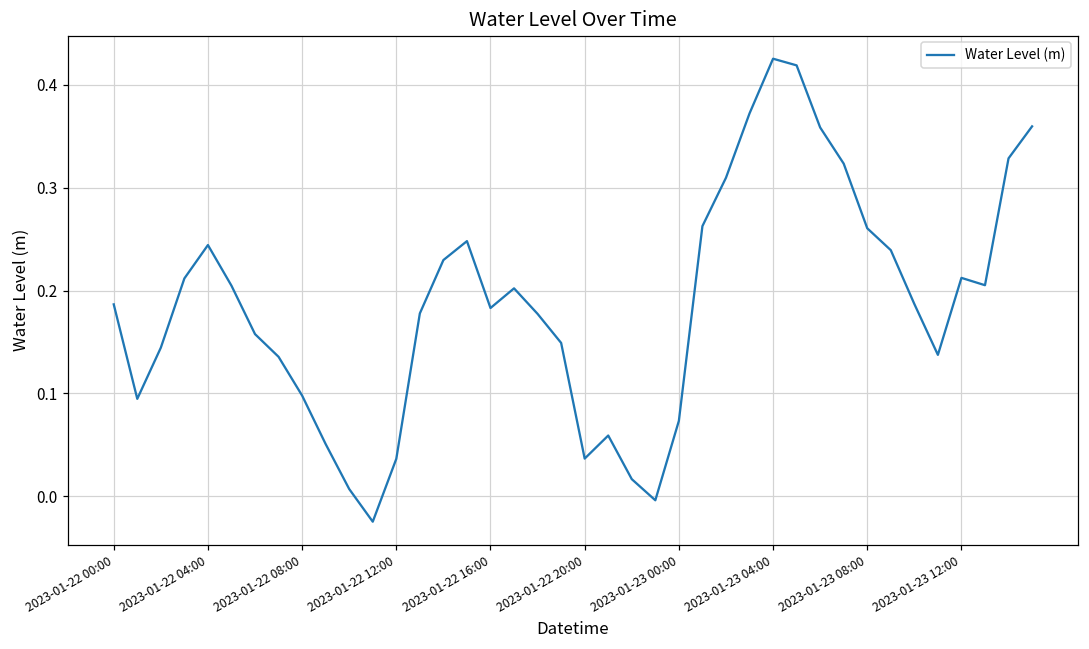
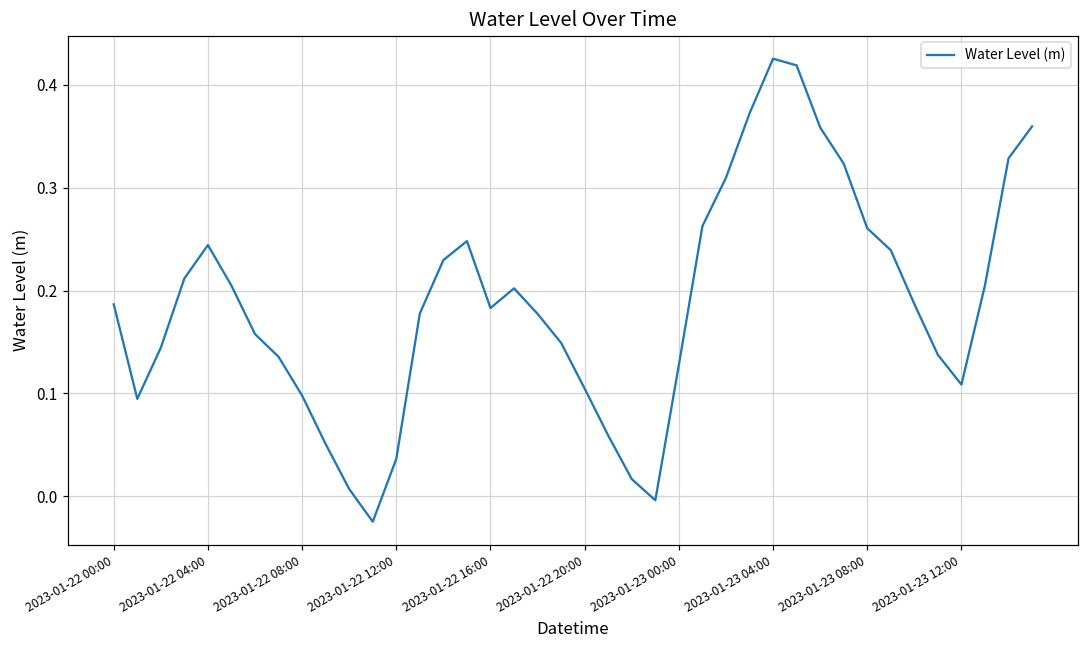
2023-01-22 20:00: 0.04 -> 0.10
2023-01-23 00:00: 0.07 -> 0.13
2023-01-23 12:00: 0.21 -> 0.11
